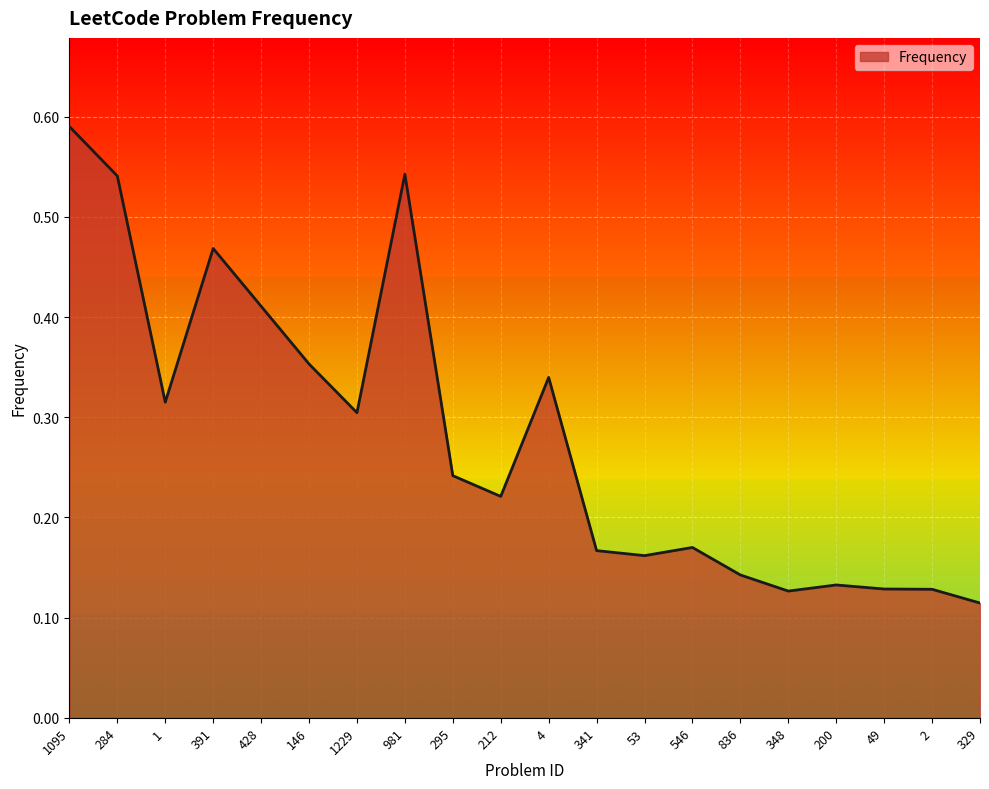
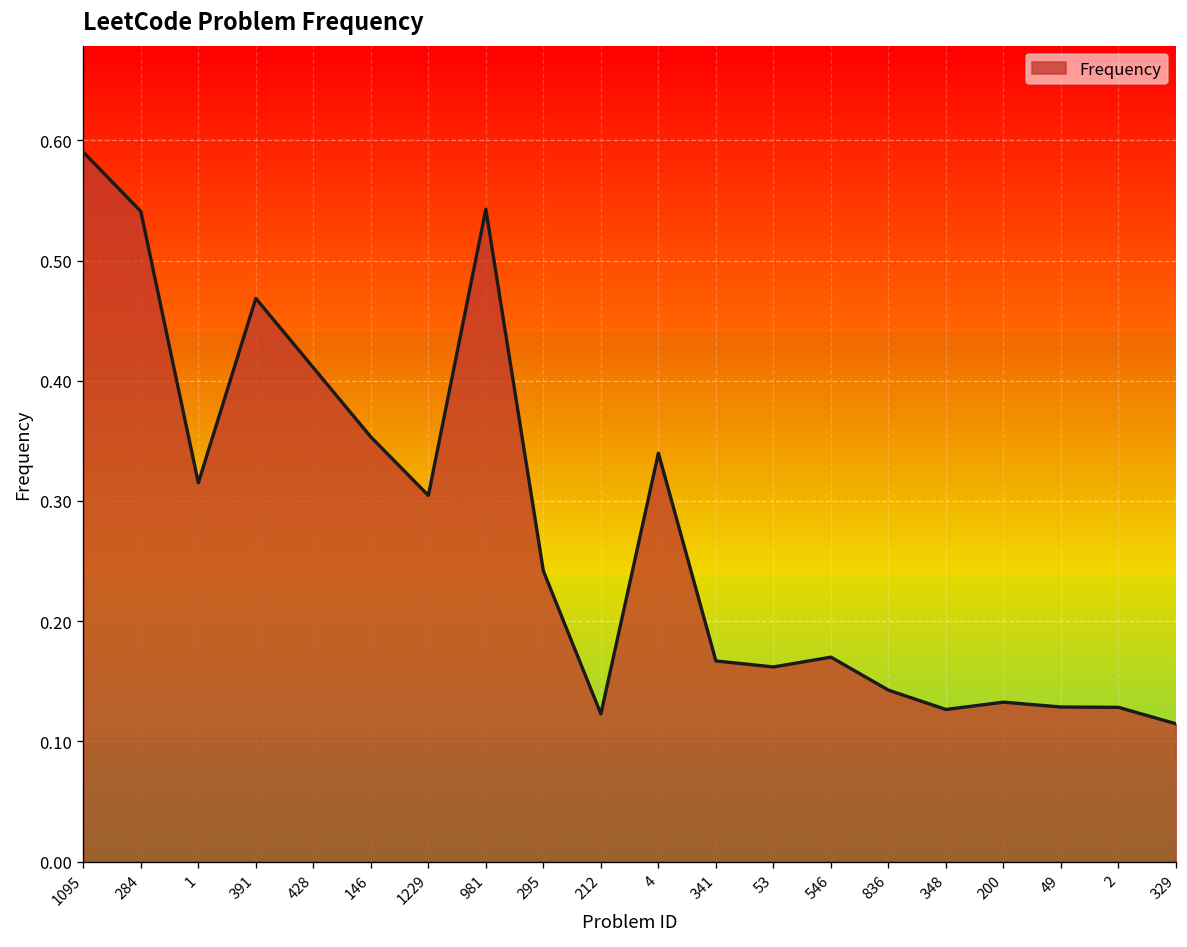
212: 0.221 -> 0.123
